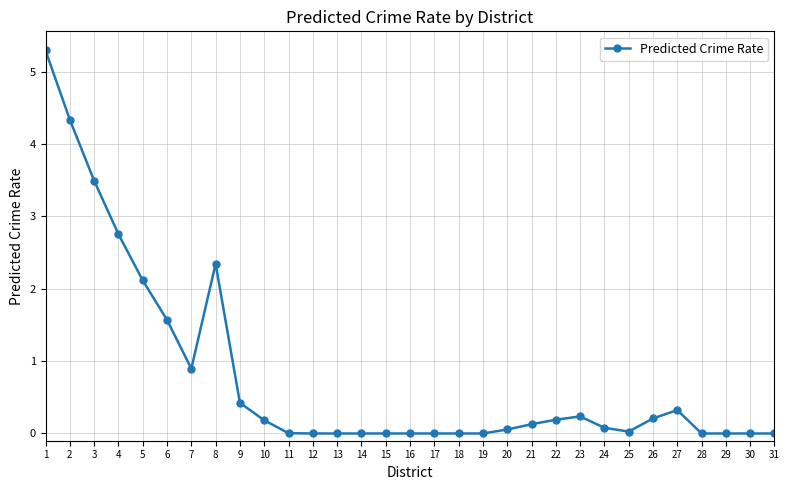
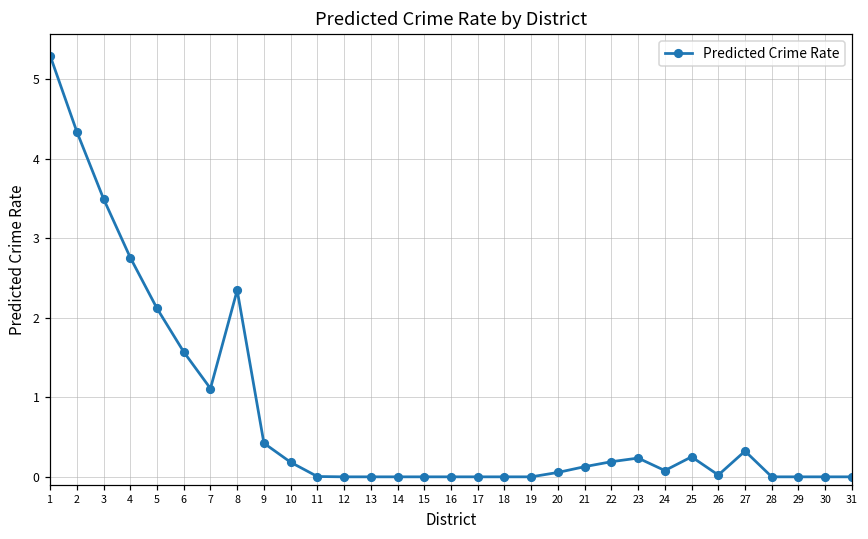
7: 0.9 -> 1.1
25: 0.0 -> 0.3
26: 0.2 -> 0.0
